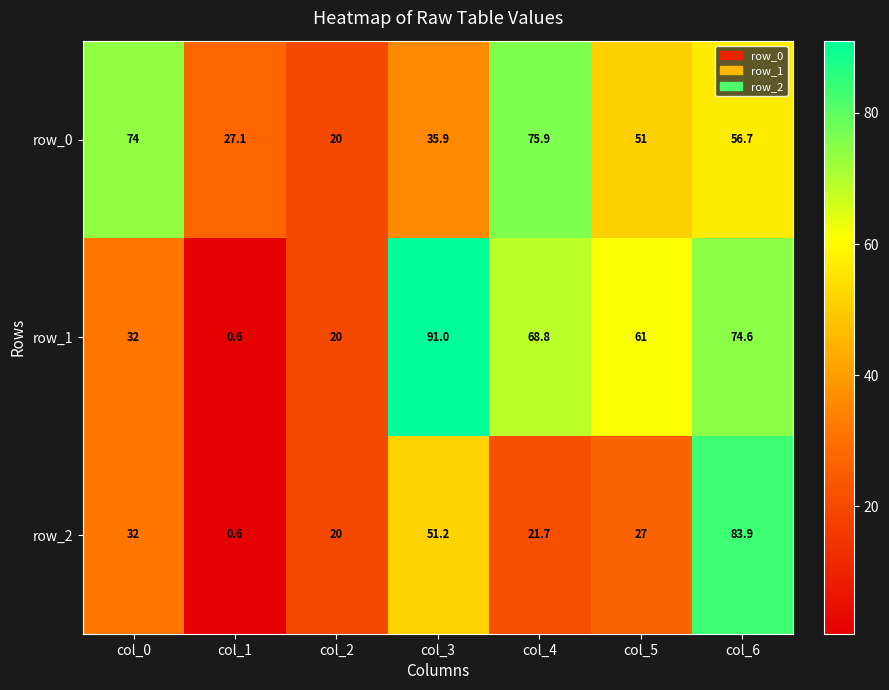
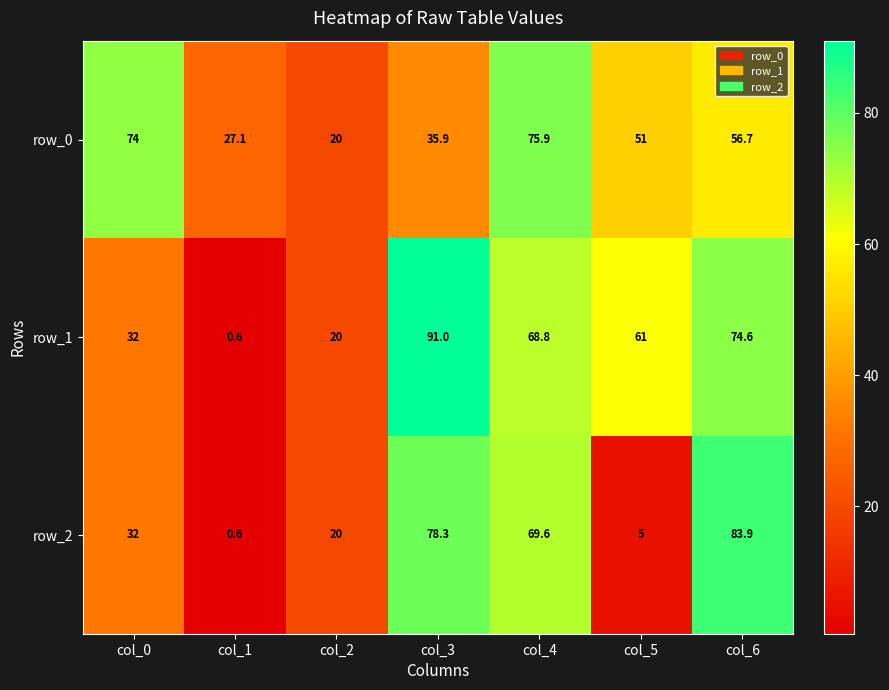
row_2, col_3: 51.2 -> 78.3
row_2, col_4: 21.7 -> 69.6
row_2, col_5: 27 -> 5
